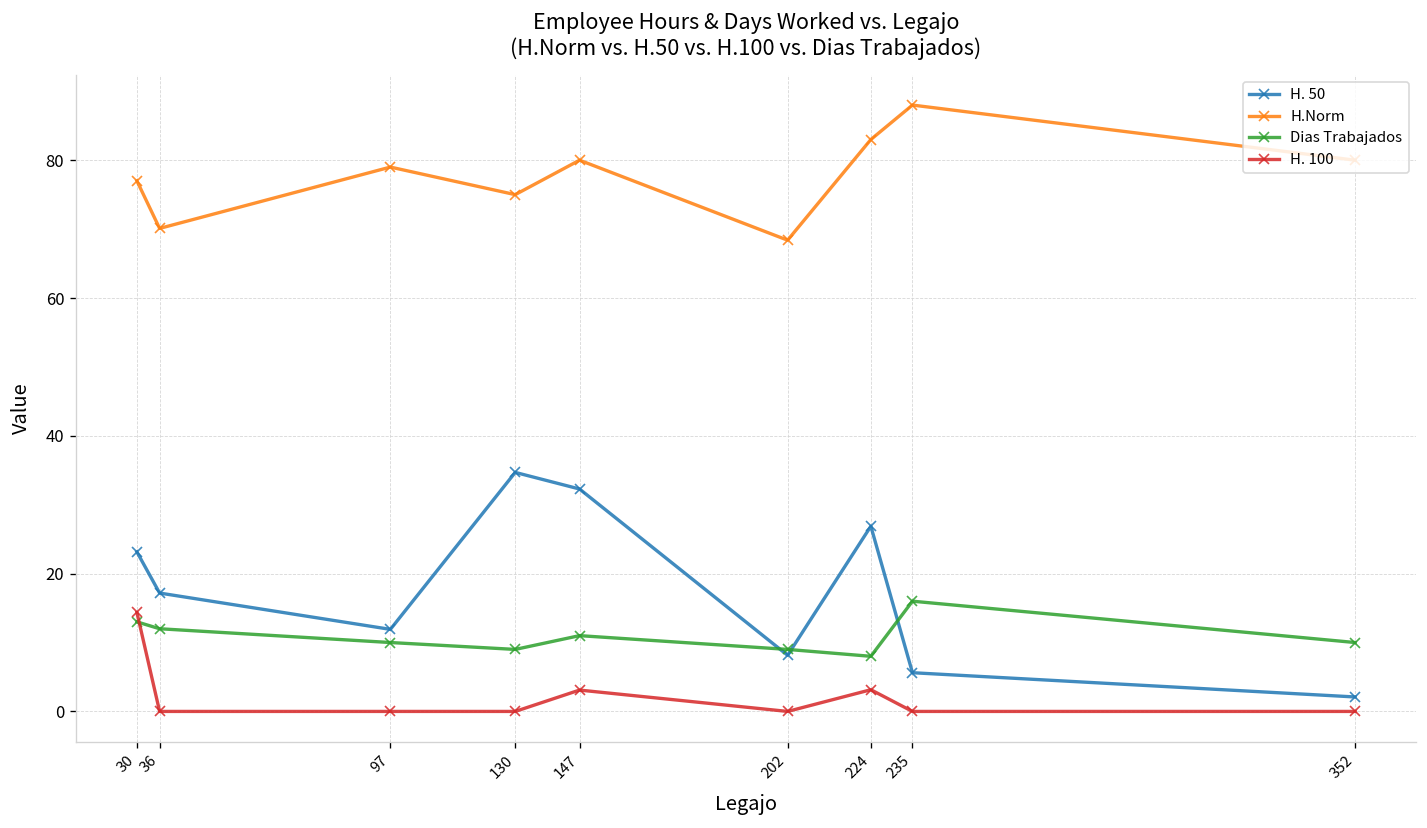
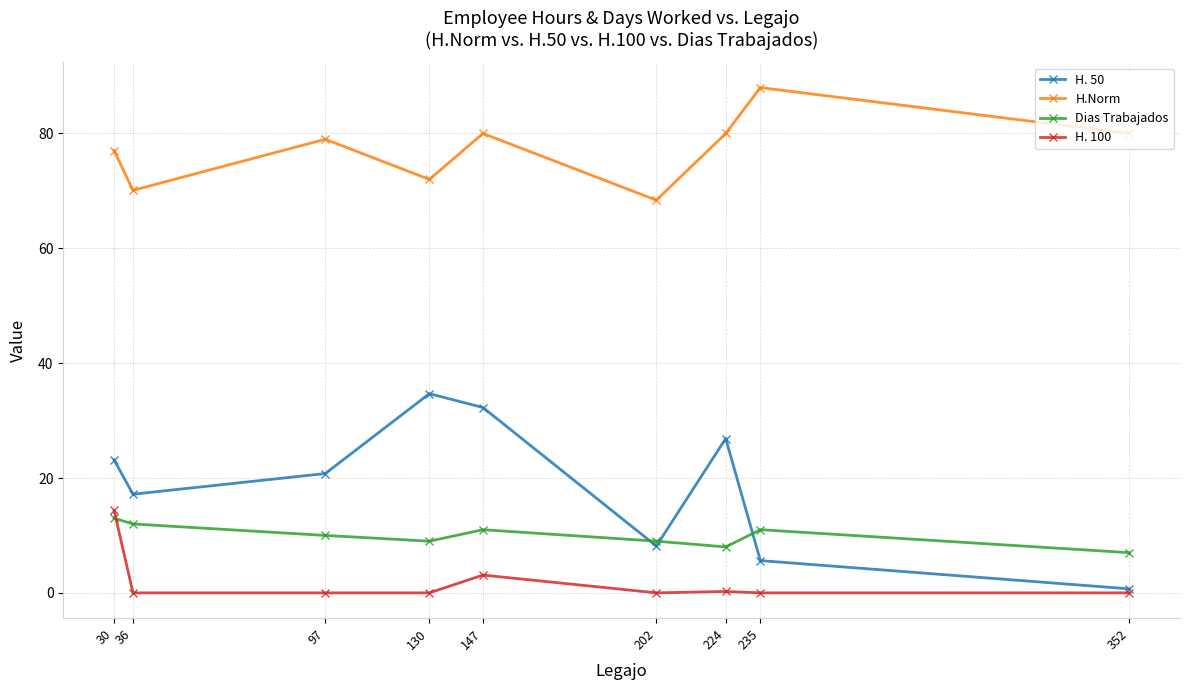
H. 50, 97: 12 -> 21
H.Norm, 130: 75 -> 72
H.Norm, 224: 83 -> 80
H. 100, 224: 3 -> 0
Dias Trabajados, 235: 16 -> 11
H. 50, 352: 2 -> 1
Dias Trabajados, 352: 10 -> 7
